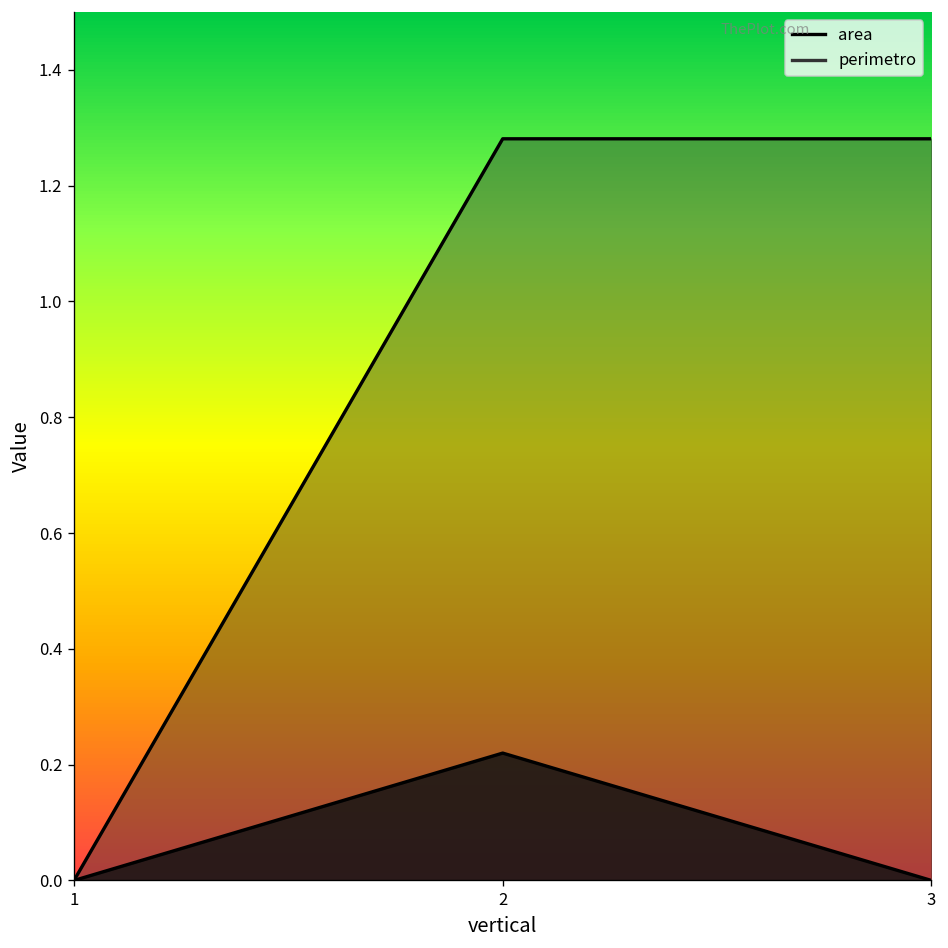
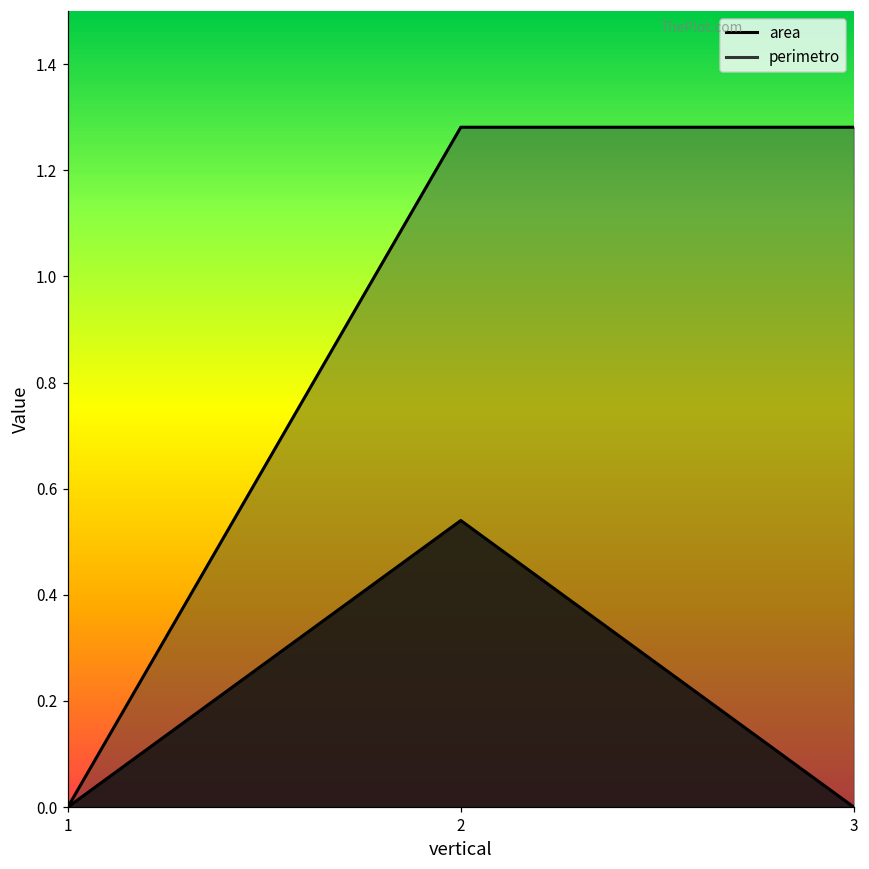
area, 2: 0.22 -> 0.54
